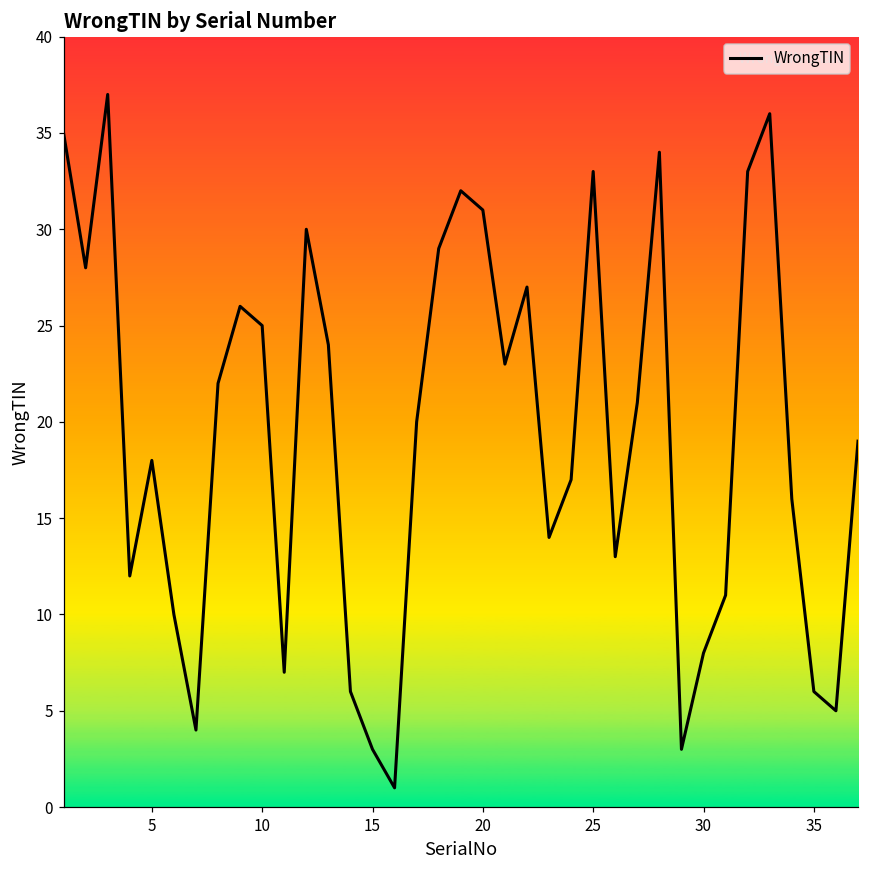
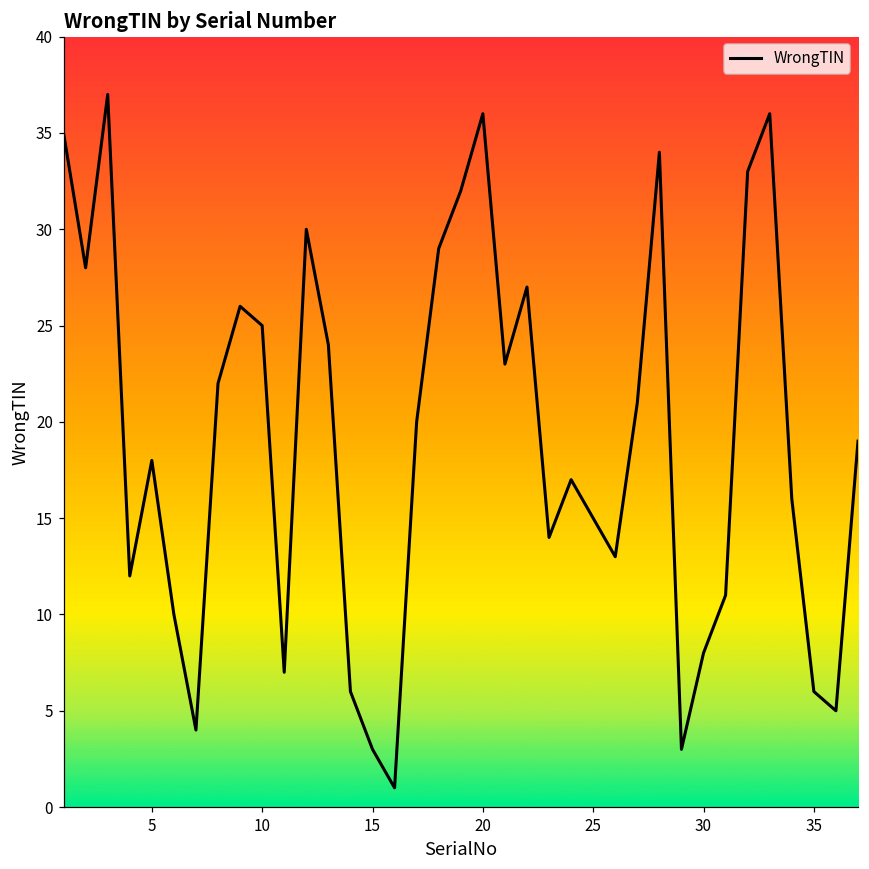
20: 31 -> 36
25: 33 -> 15
